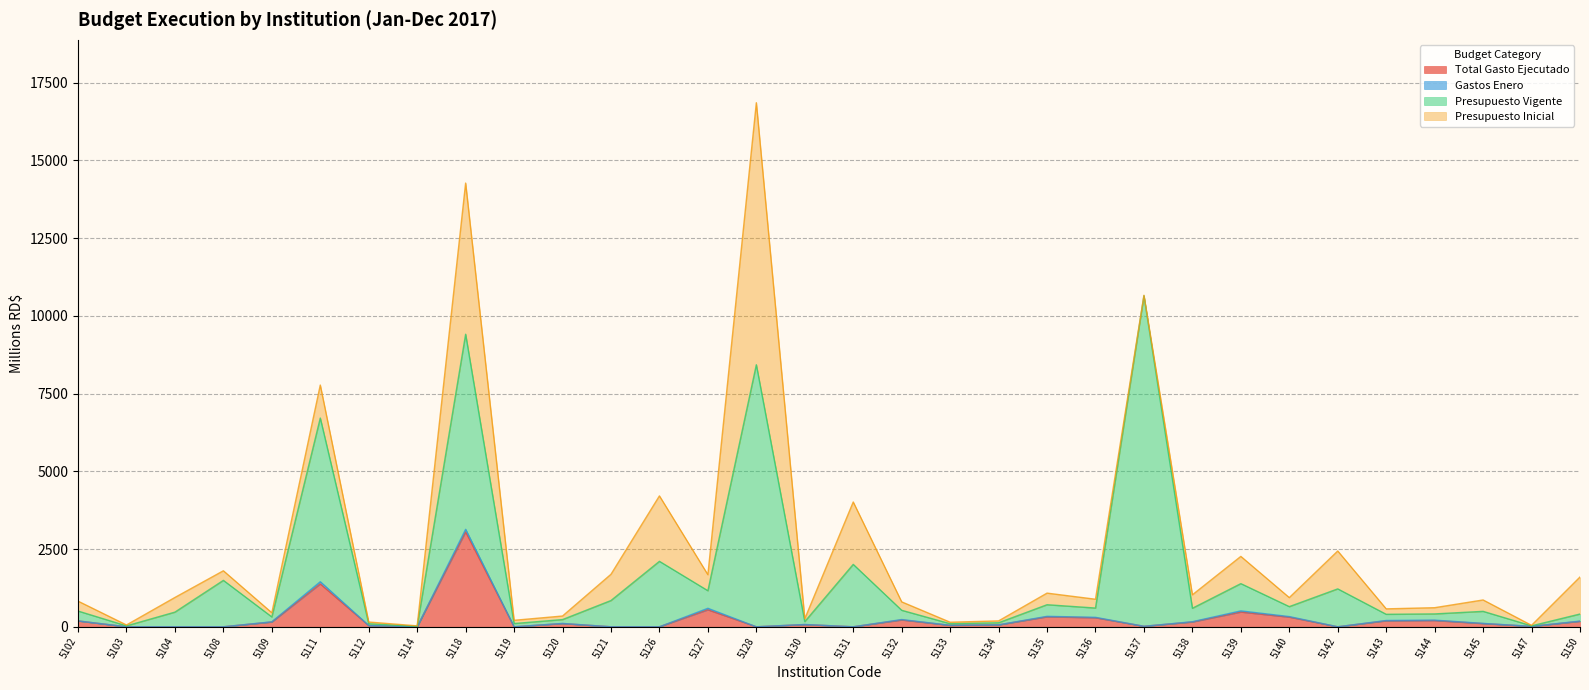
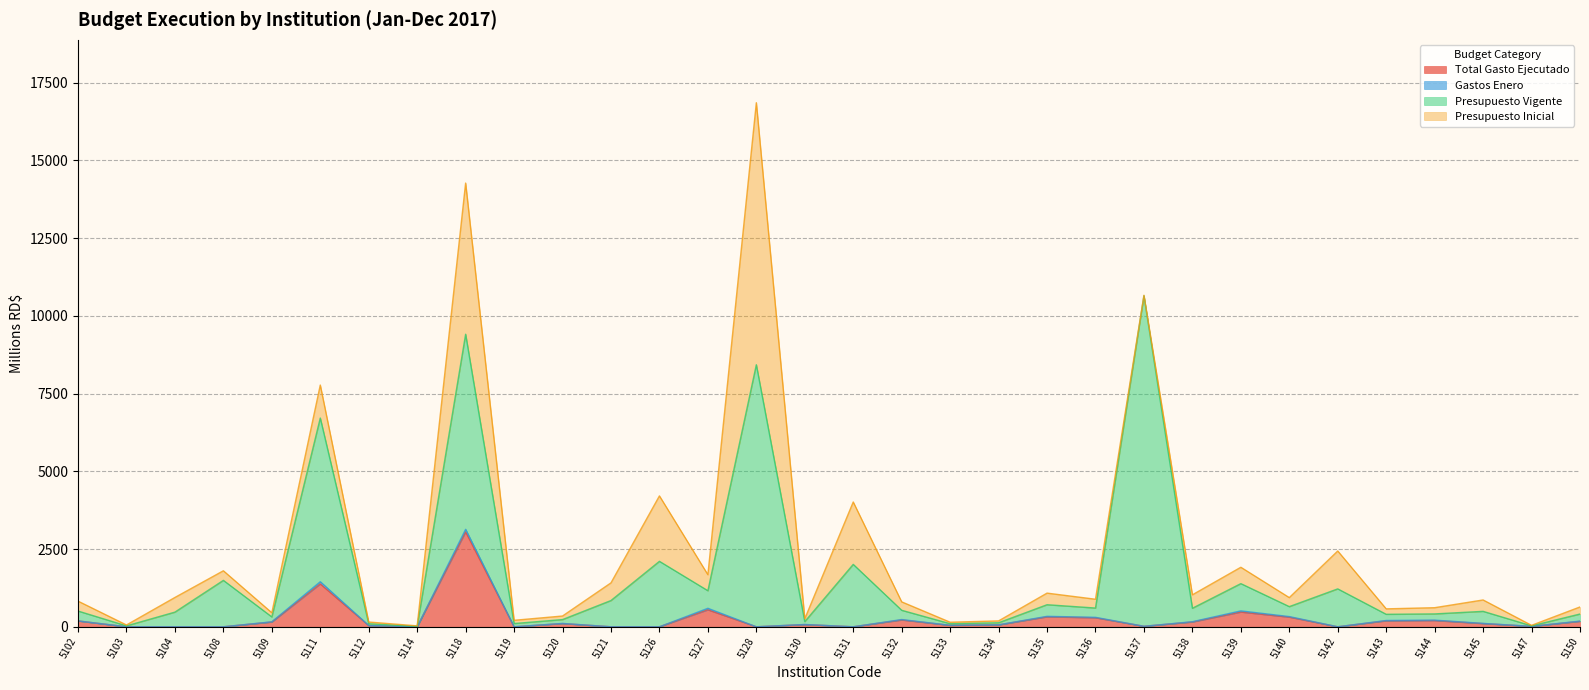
Presupuesto Inicial, 5121: 800 -> 600
Presupuesto Inicial, 5139: 900 -> 500
Presupuesto Inicial, 5150: 1200 -> 200
